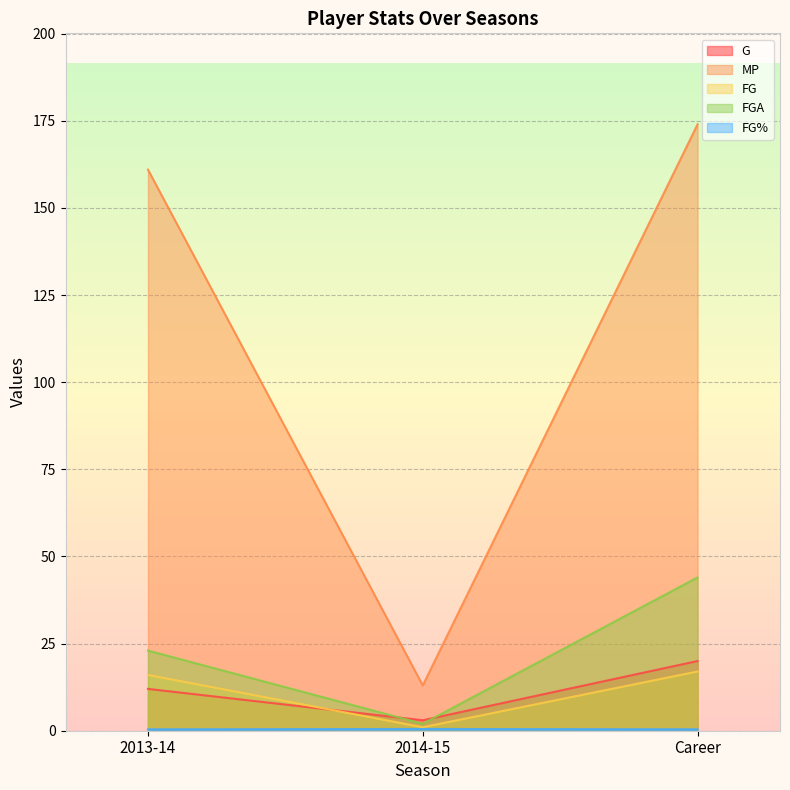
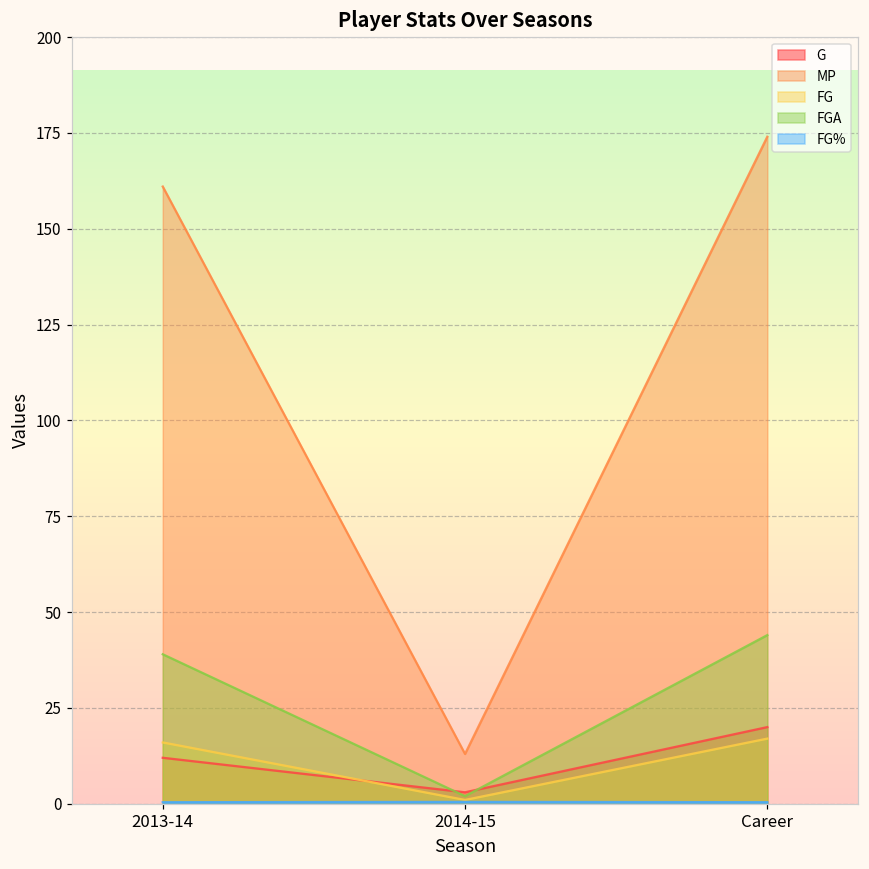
FGA, 2013-14: 23 -> 39
